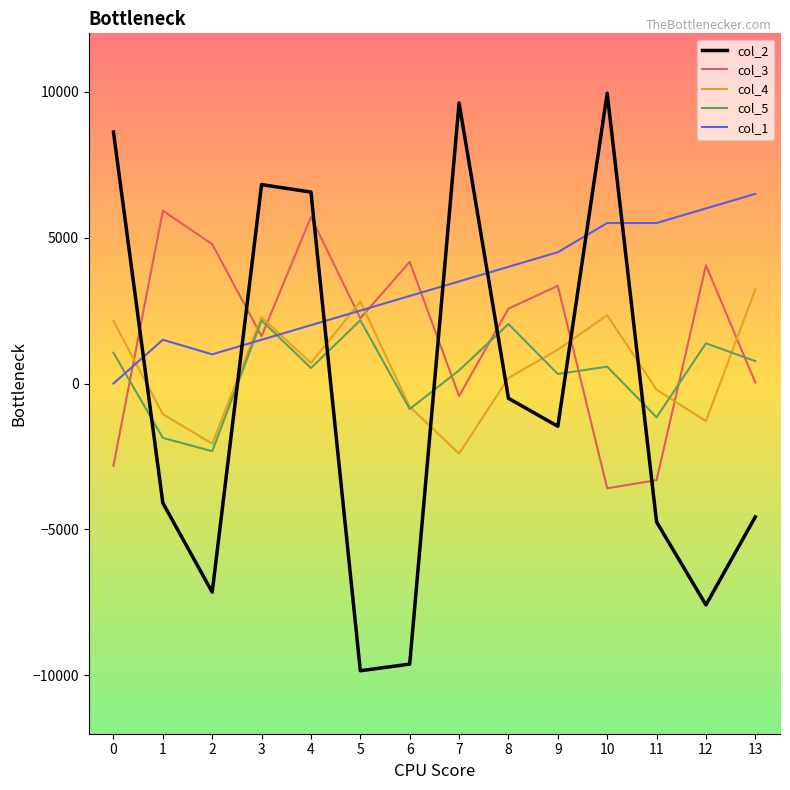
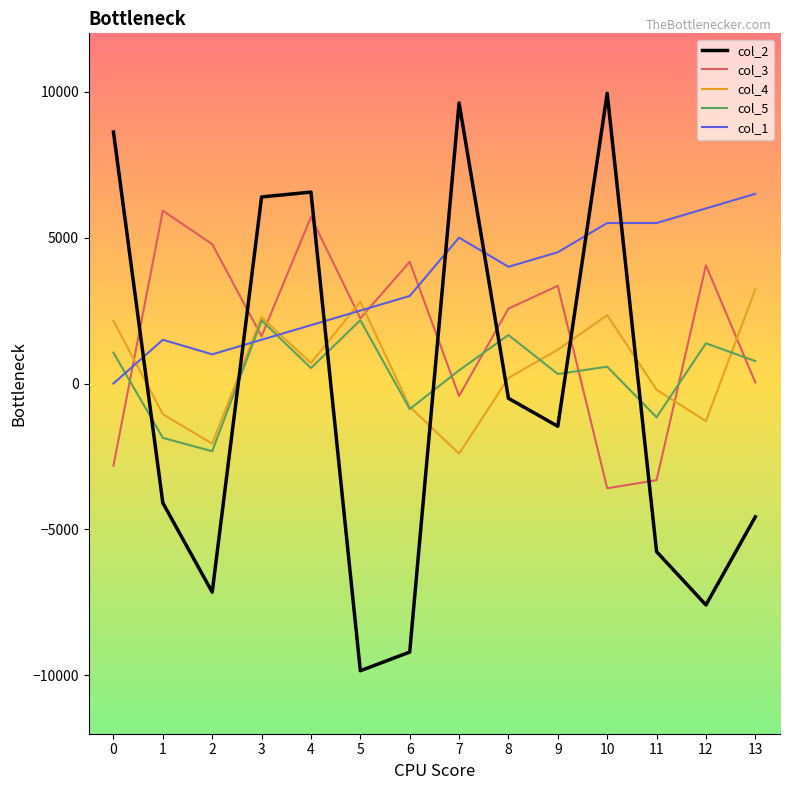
col_2, 3: 6800 -> 6400
col_2, 6: -9600 -> -9200
col_1, 7: 3500 -> 5000
col_5, 8: 2000 -> 1700
col_2, 11: -4700 -> -5800
